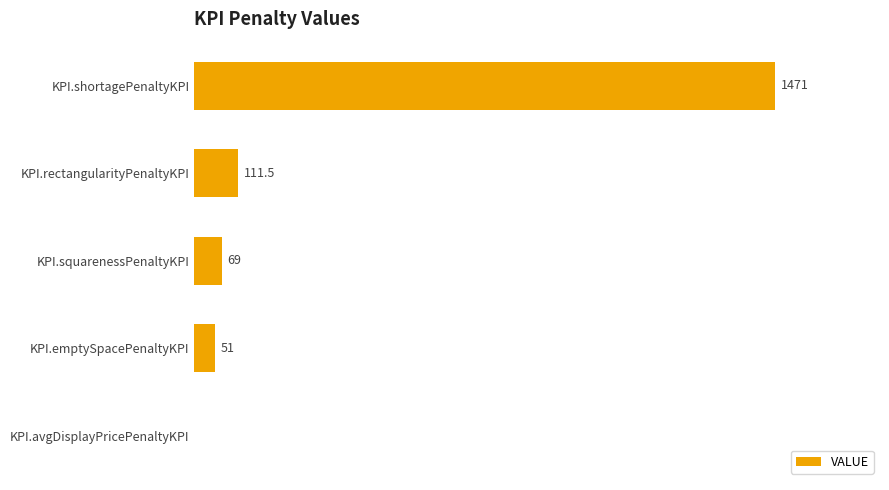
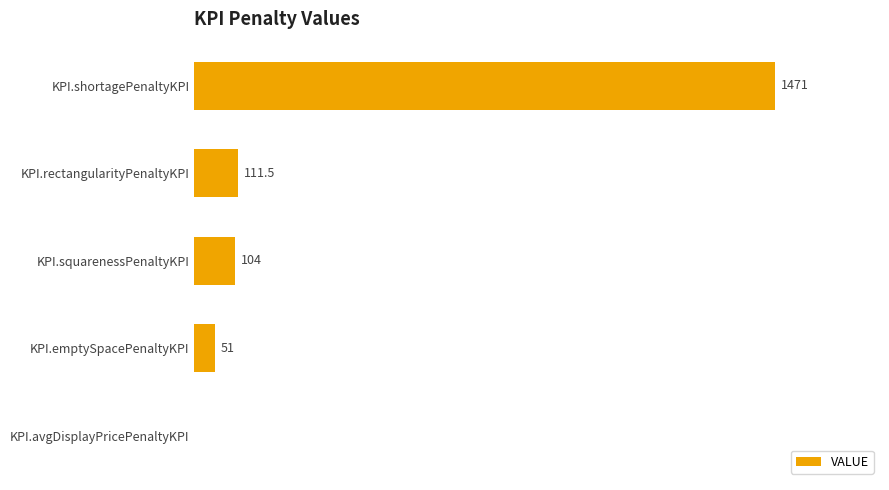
KPI.squarenessPenaltyKPI: 69 -> 104
